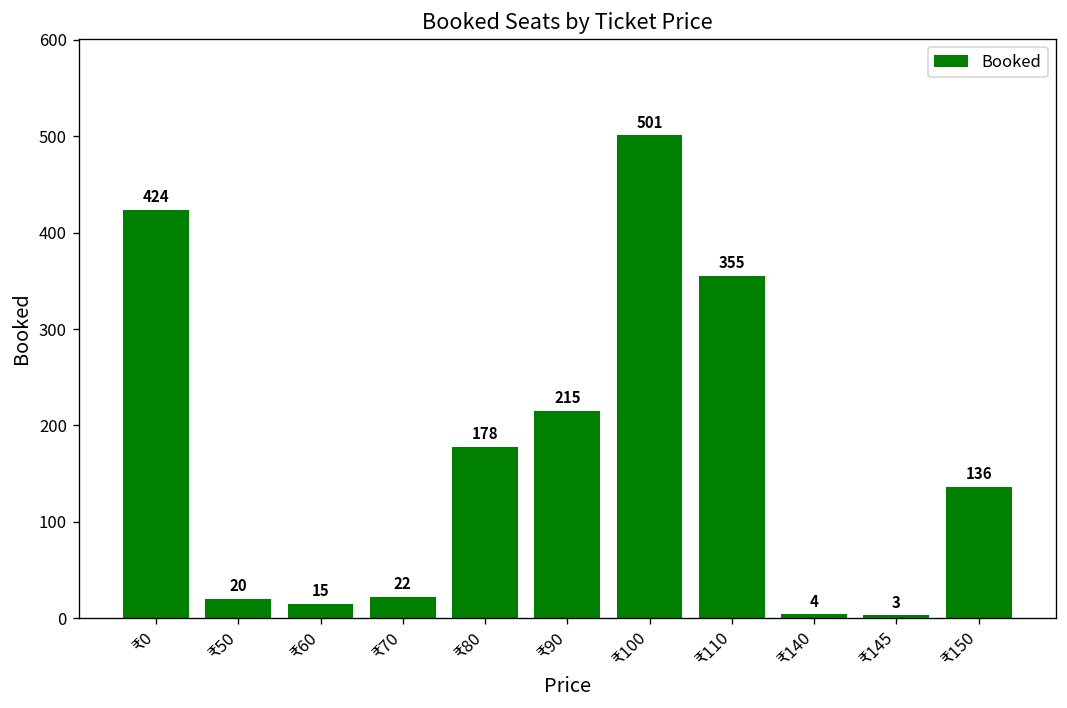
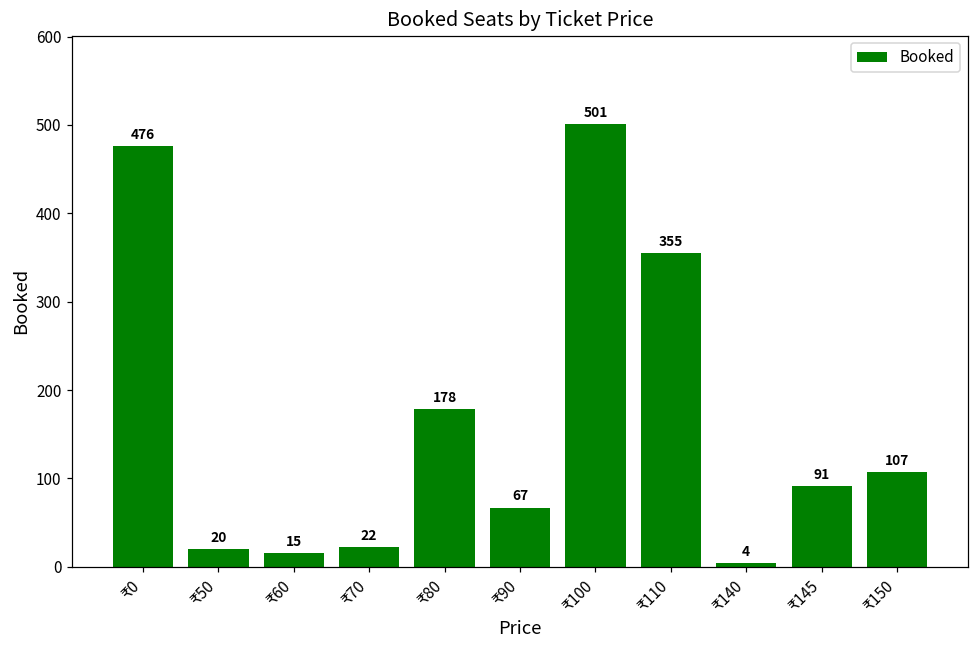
₹0: 424 -> 476
₹90: 215 -> 67
₹145: 3 -> 91
₹150: 136 -> 107
